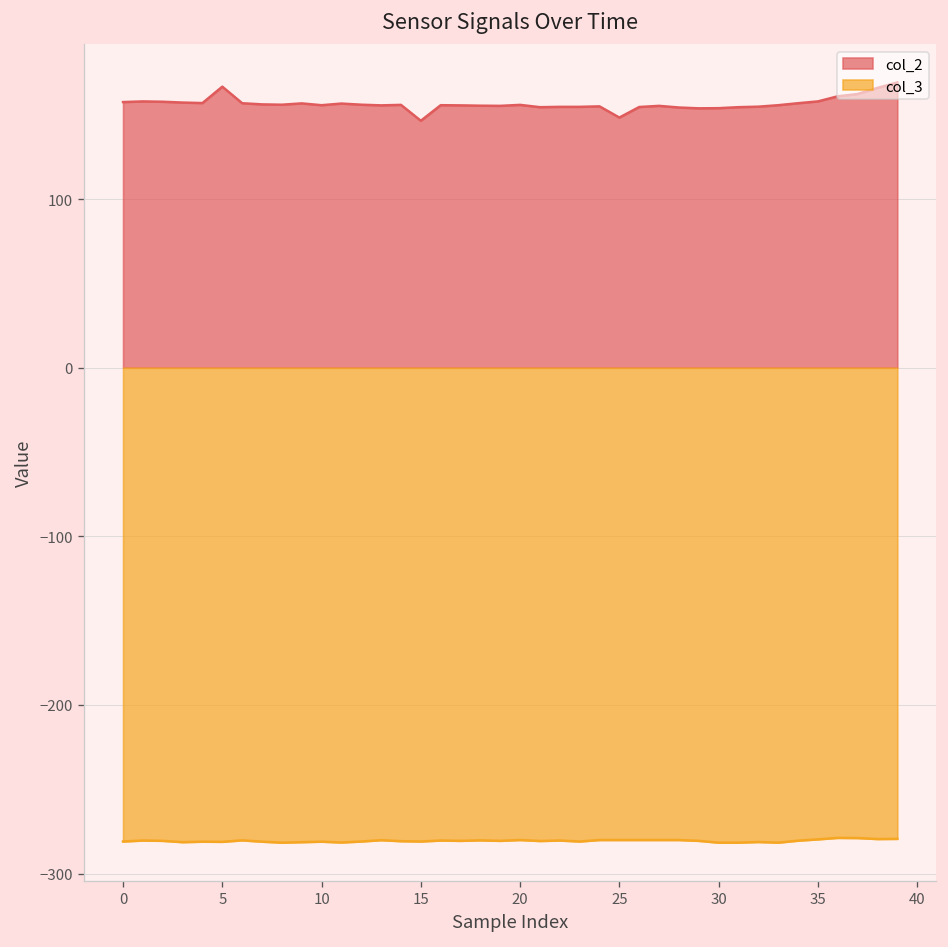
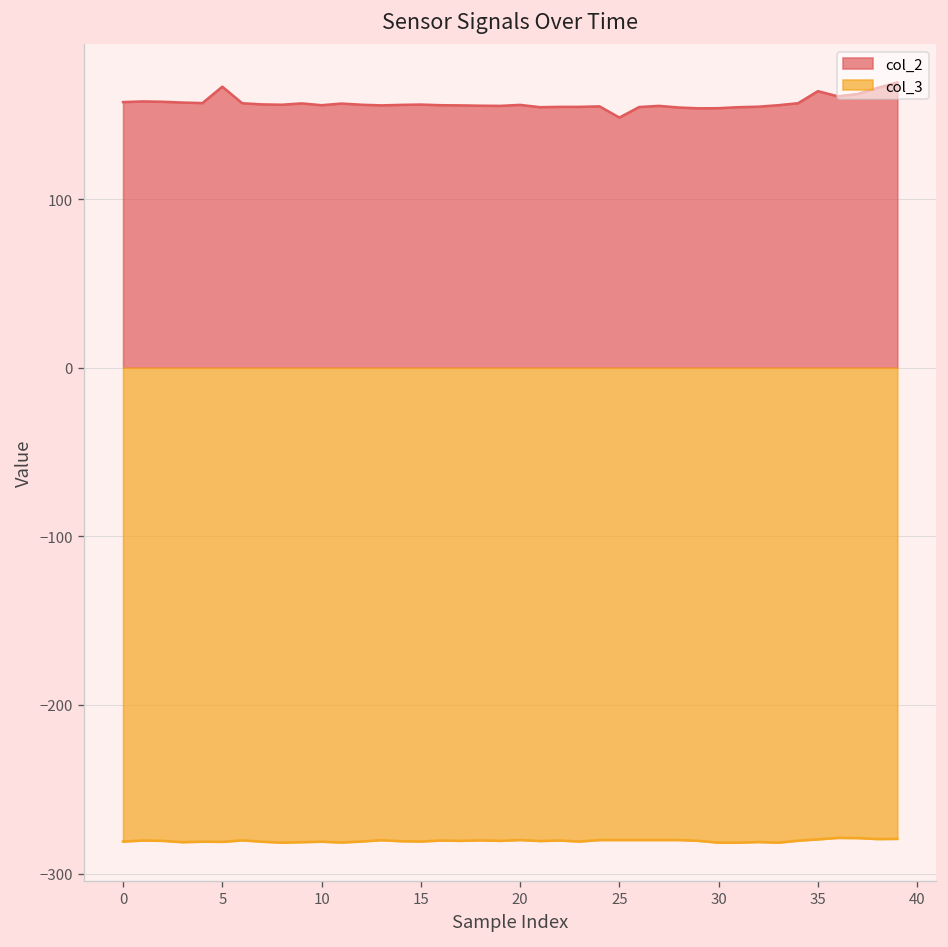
col_2, 15: 146 -> 156
col_2, 35: 158 -> 164
